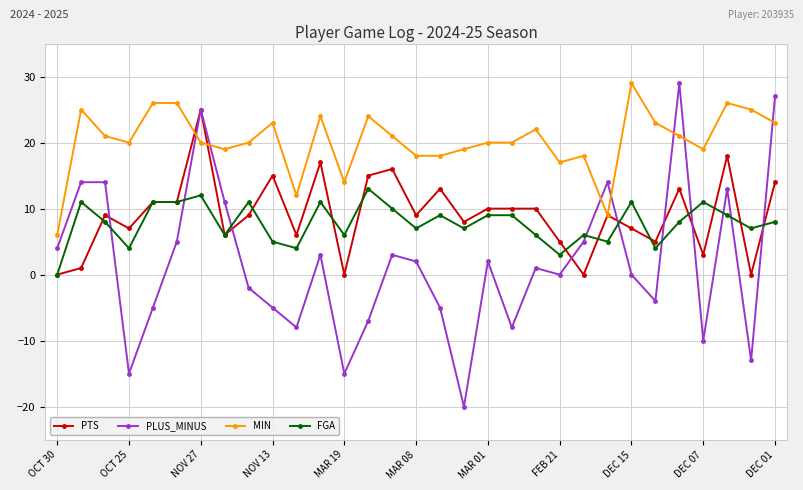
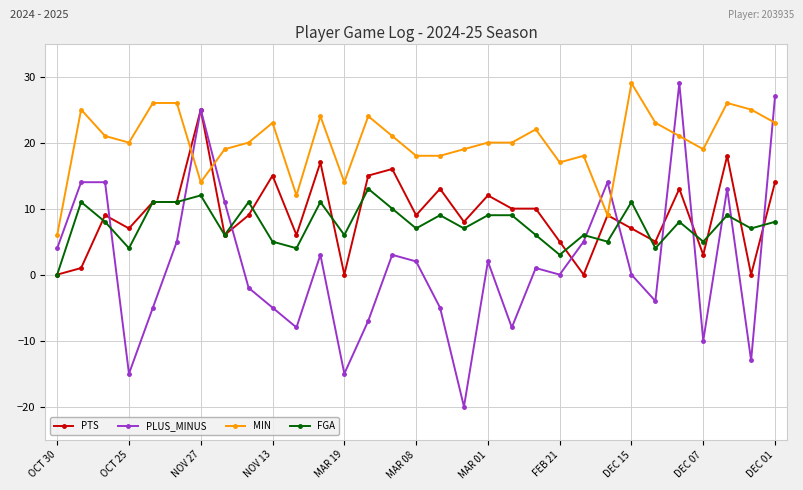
MIN, NOV 27: 20 -> 14
PTS, MAR 01: 10 -> 12
FGA, DEC 07: 11 -> 5
